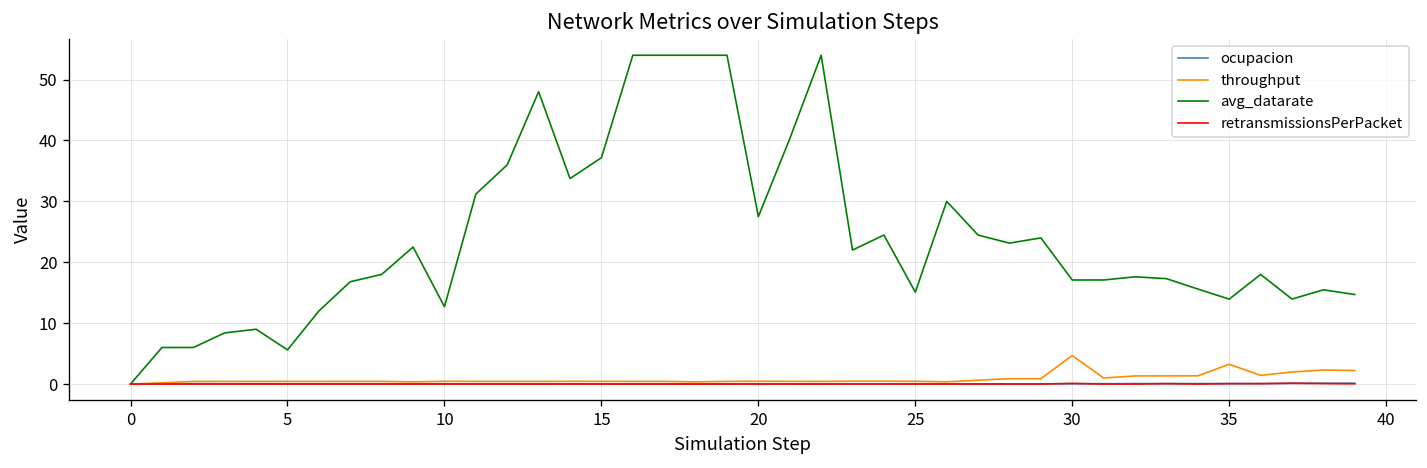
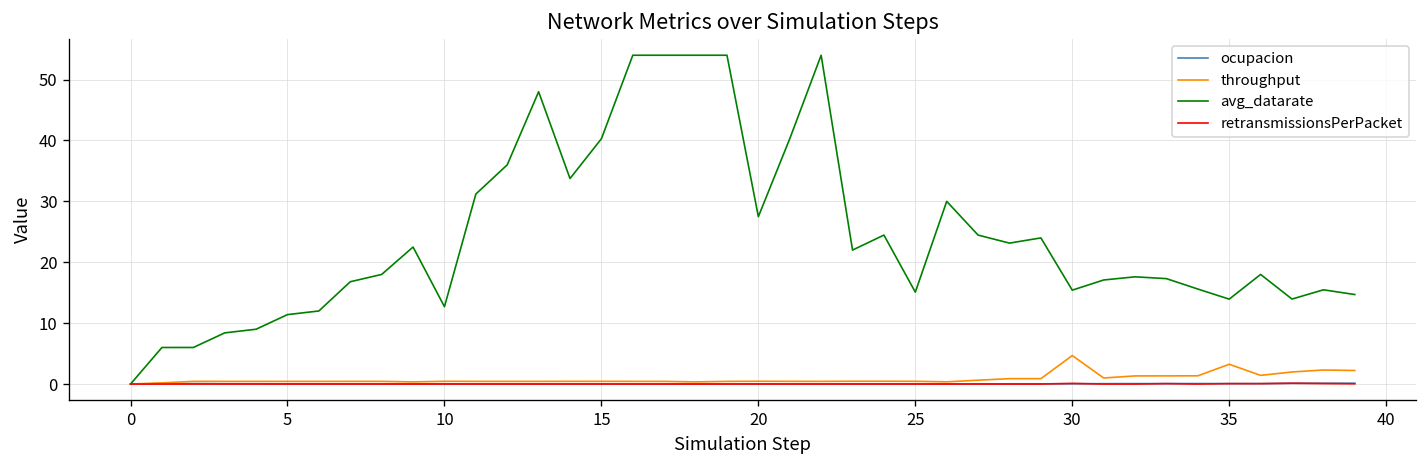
avg_datarate, 5: 6 -> 11
avg_datarate, 15: 37 -> 40
avg_datarate, 30: 17 -> 15
